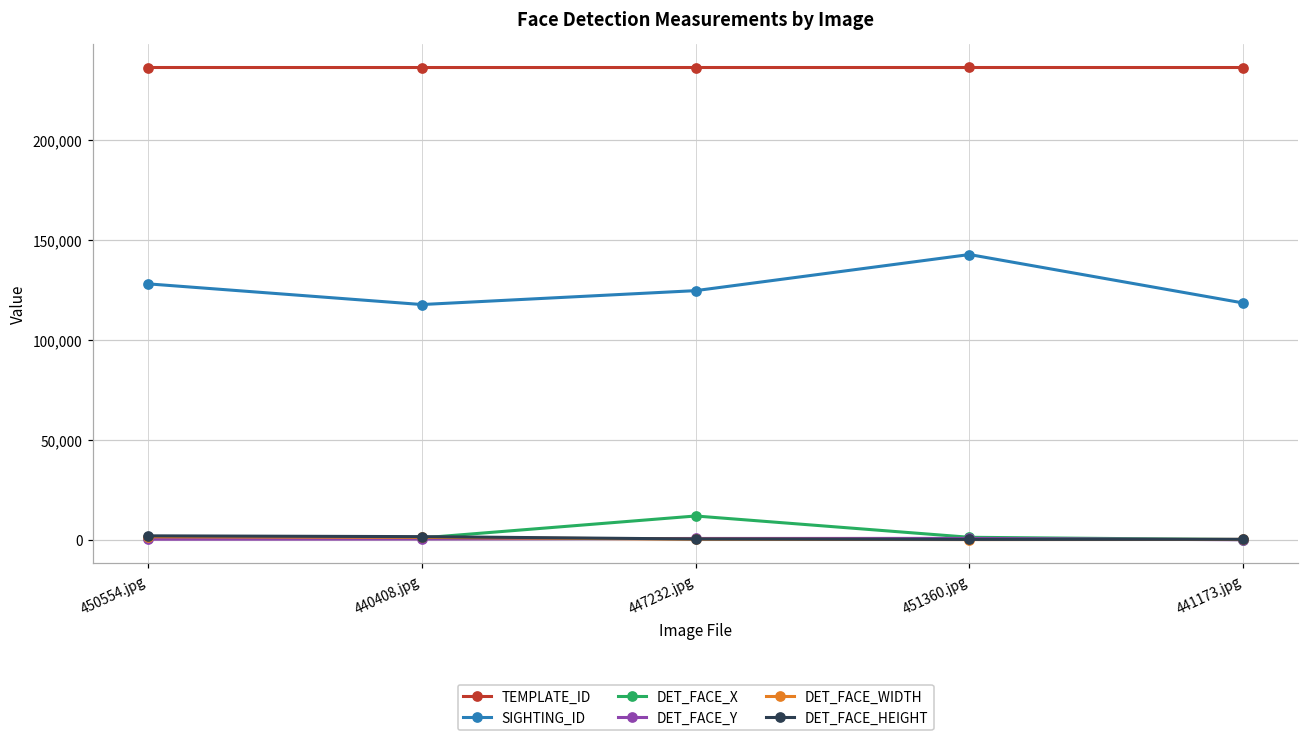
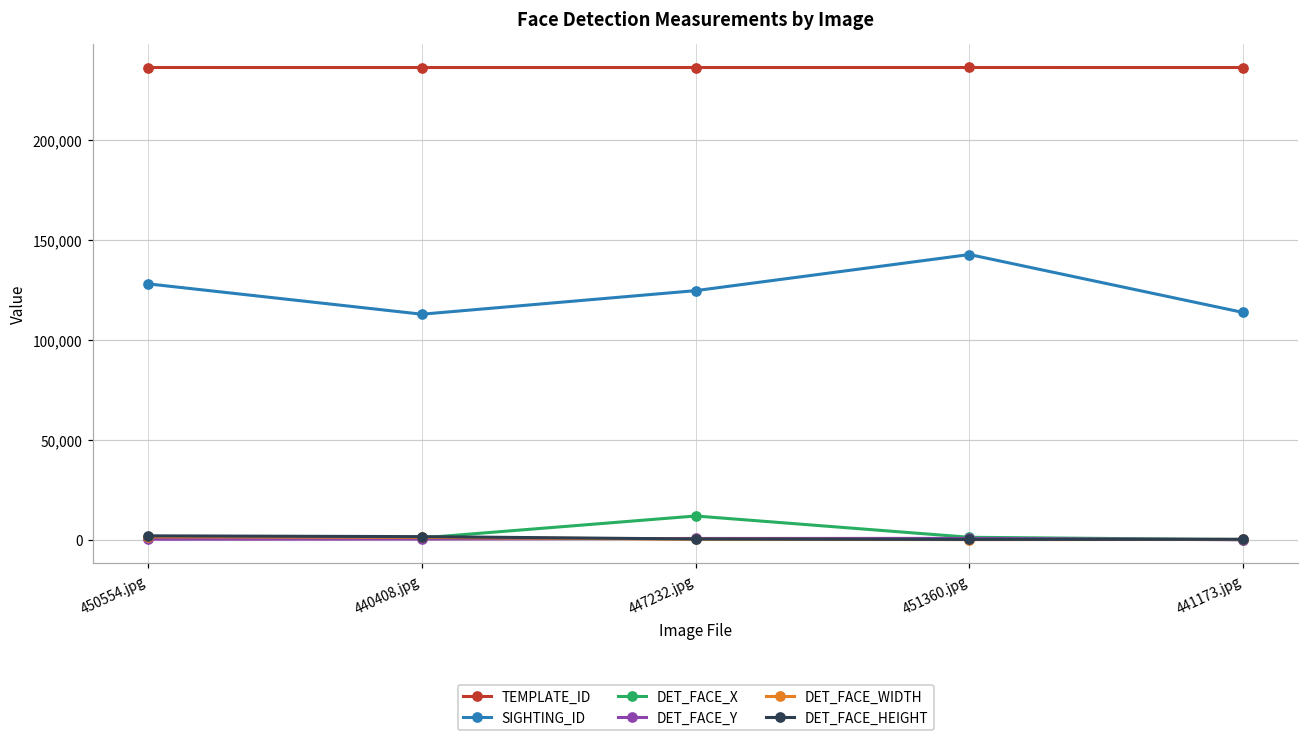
SIGHTING_ID, 440408.jpg: 118,000 -> 113,000
SIGHTING_ID, 441173.jpg: 118,000 -> 114,000
